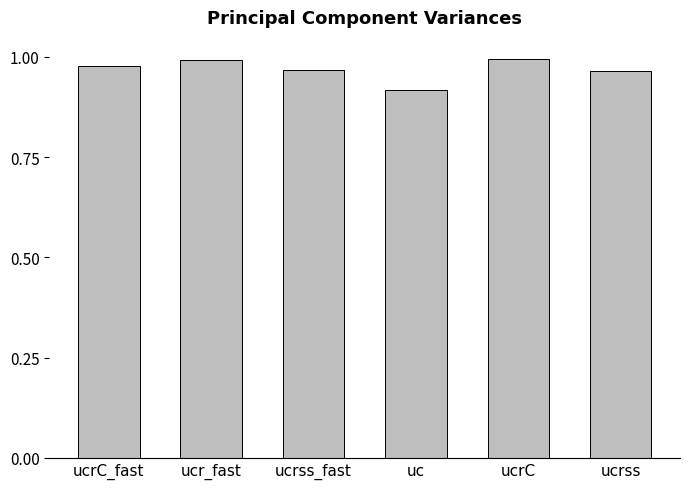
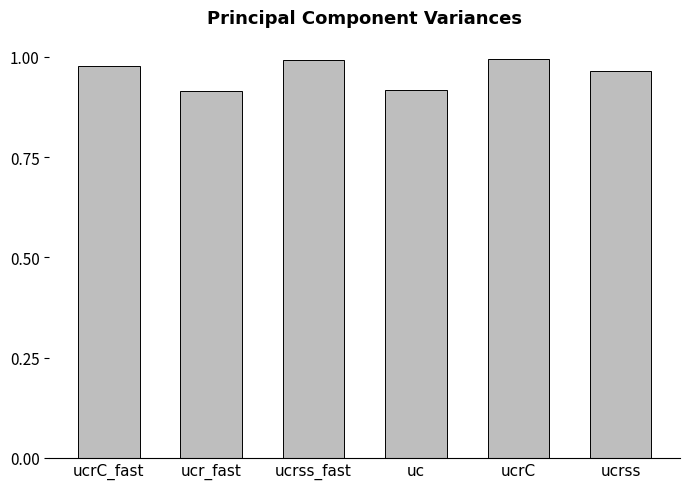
ucr_fast: 0.99 -> 0.92
ucrss_fast: 0.97 -> 0.99
